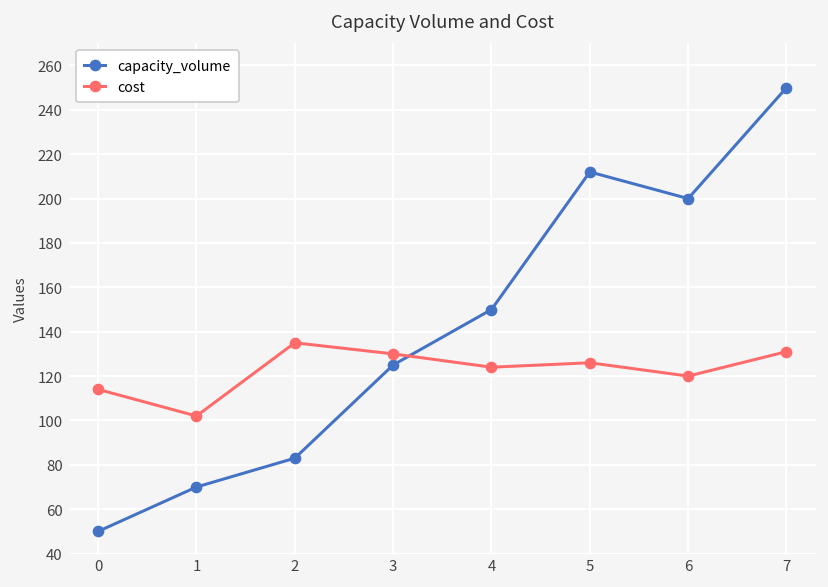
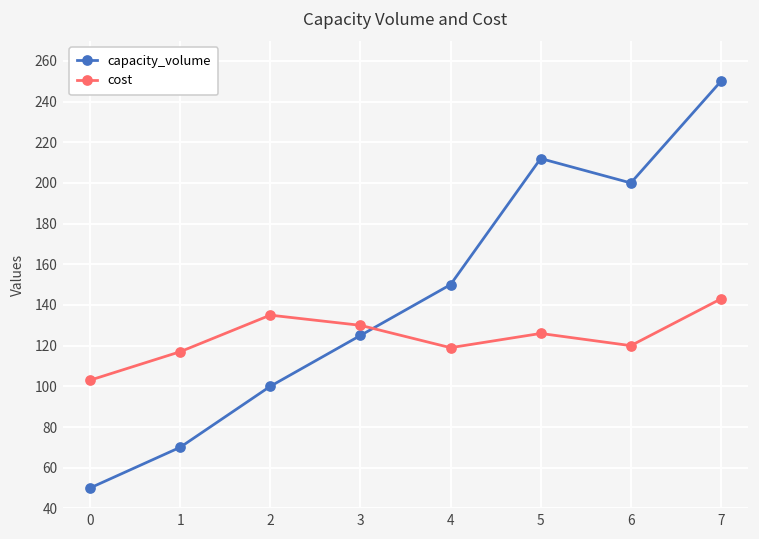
cost, 0: 114 -> 103
cost, 1: 102 -> 117
capacity_volume, 2: 83 -> 100
cost, 4: 124 -> 119
cost, 7: 131 -> 143
